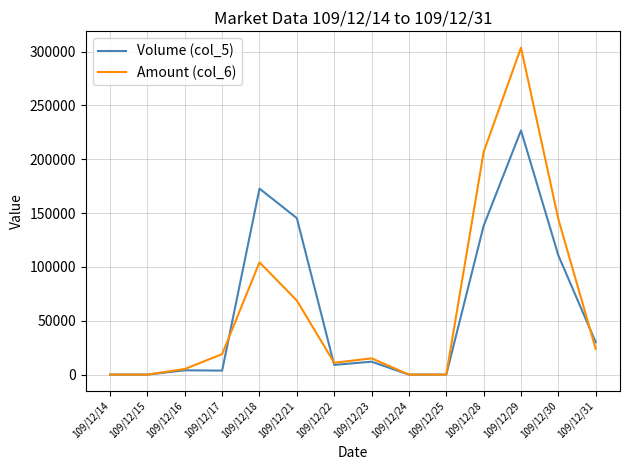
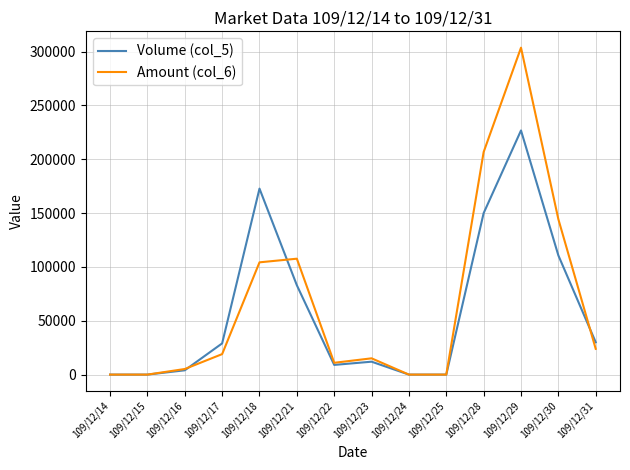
Volume (col_5), 109/12/17: 4000 -> 29000
Volume (col_5), 109/12/21: 145000 -> 83000
Amount (col_6), 109/12/21: 69000 -> 108000
Volume (col_5), 109/12/28: 138000 -> 150000
